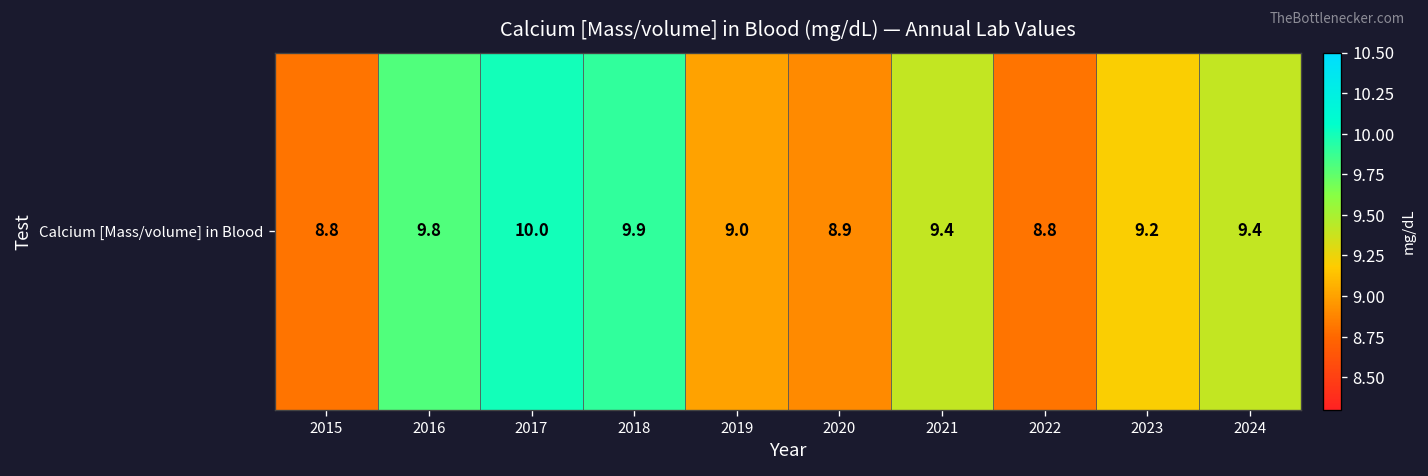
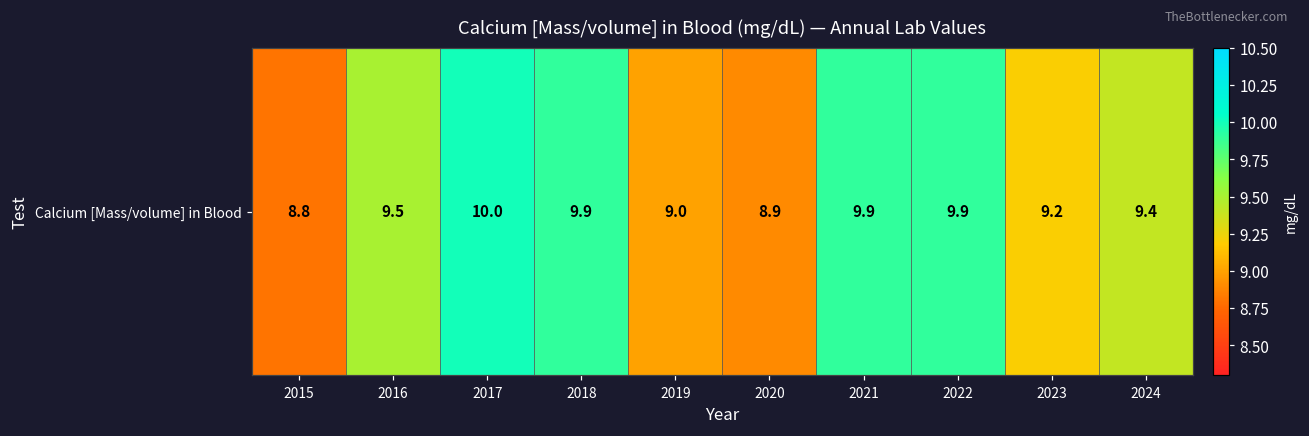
Calcium [Mass/volume] in Blood, 2016: 9.8 -> 9.5
Calcium [Mass/volume] in Blood, 2021: 9.4 -> 9.9
Calcium [Mass/volume] in Blood, 2022: 8.8 -> 9.9
